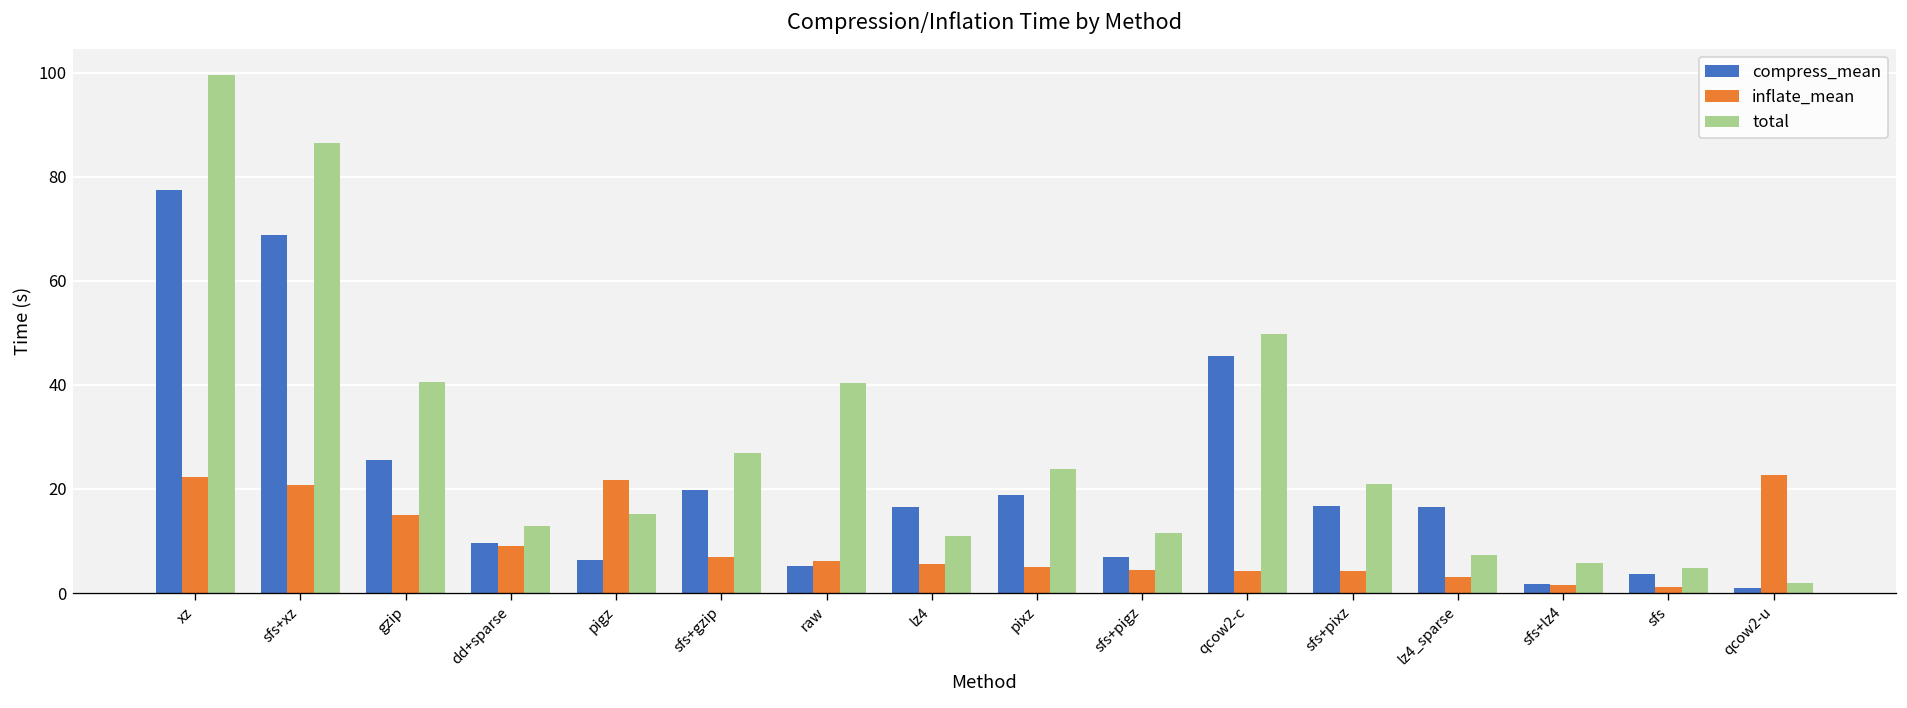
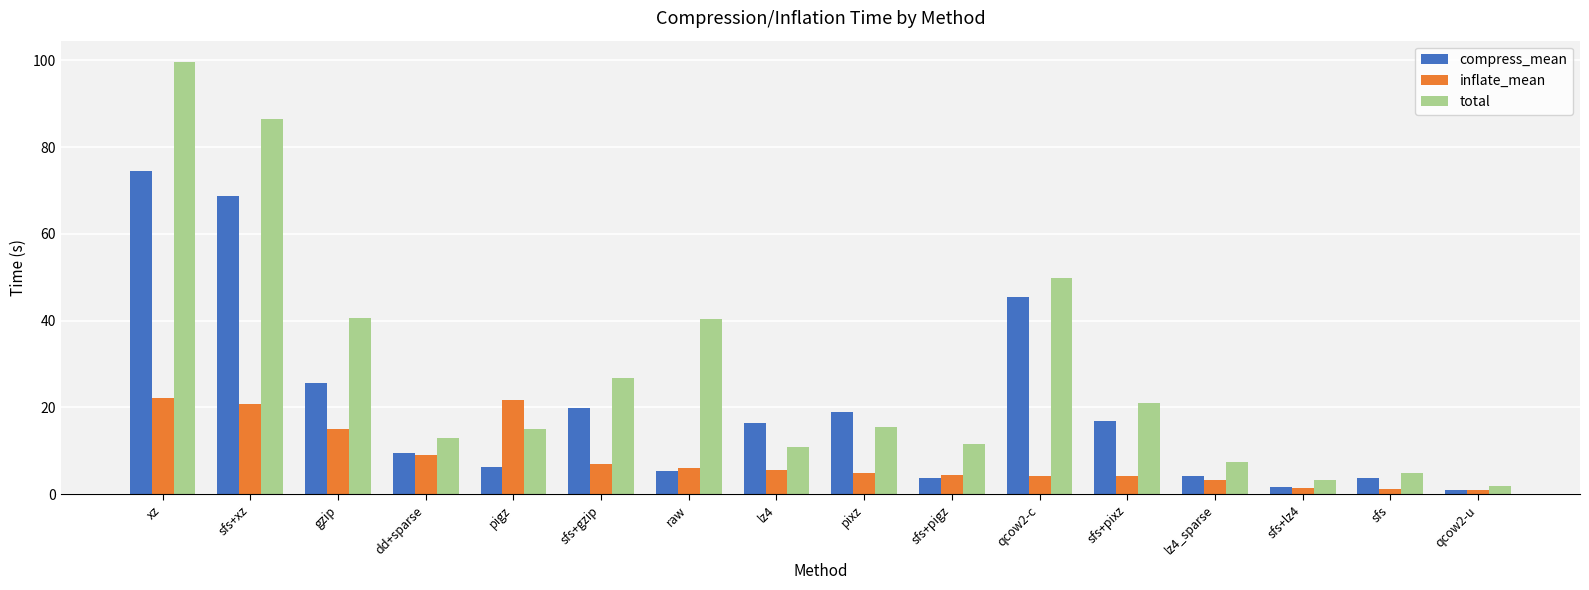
compress_mean, xz: 77 -> 74
total, pixz: 24 -> 16
compress_mean, sfs+pigz: 7 -> 4
compress_mean, lz4_sparse: 16 -> 4
total, sfs+lz4: 6 -> 3
inflate_mean, qcow2-u: 23 -> 1
